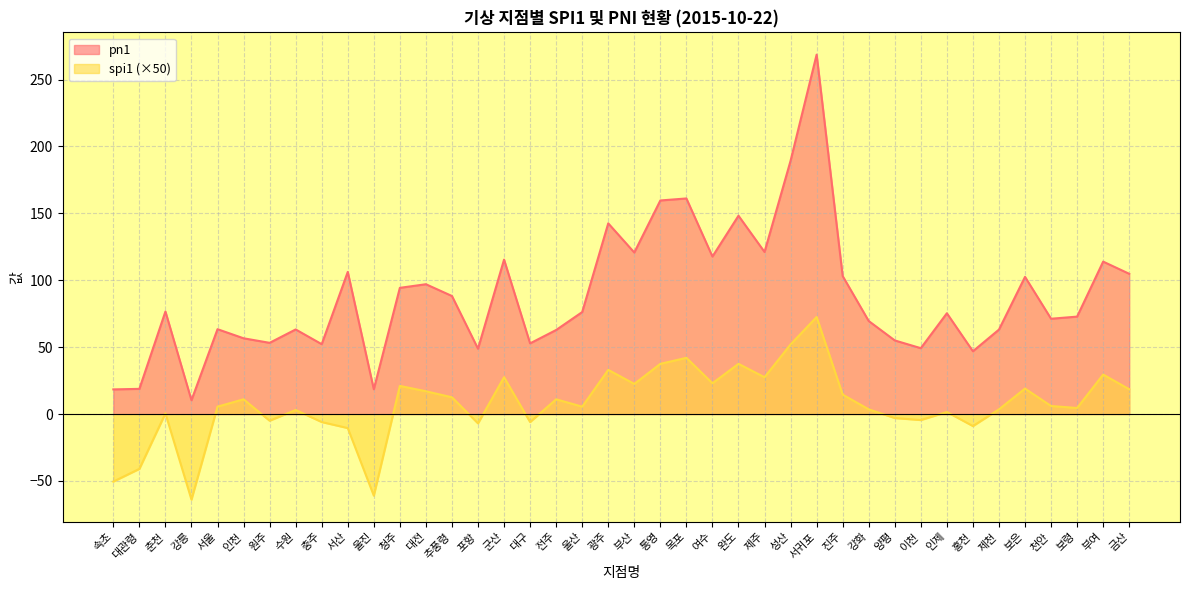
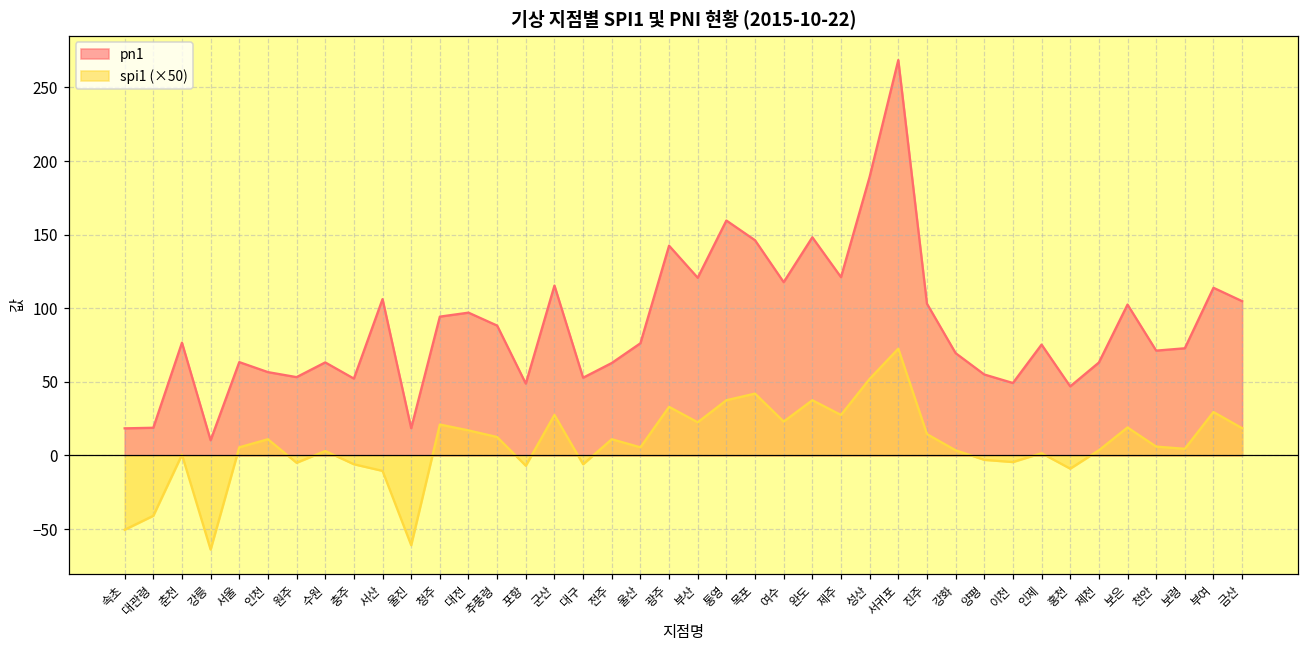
pn1, 목포: 161 -> 146
